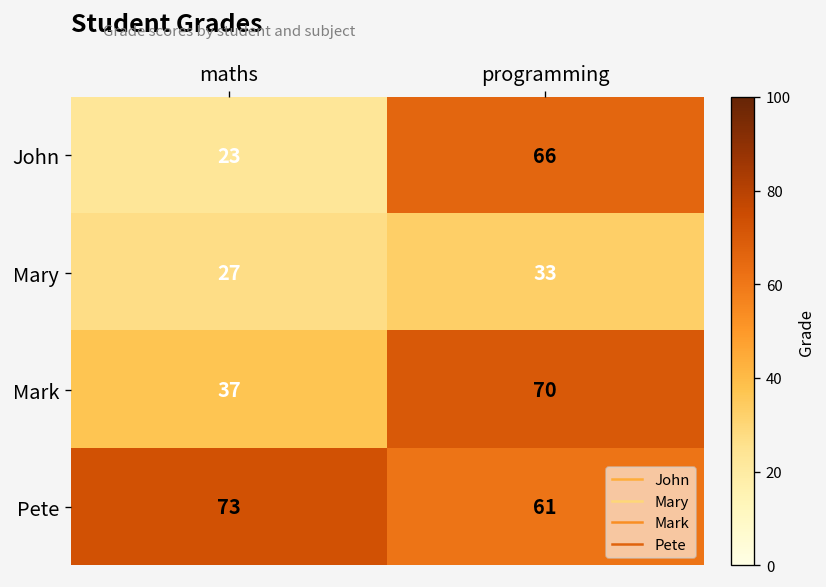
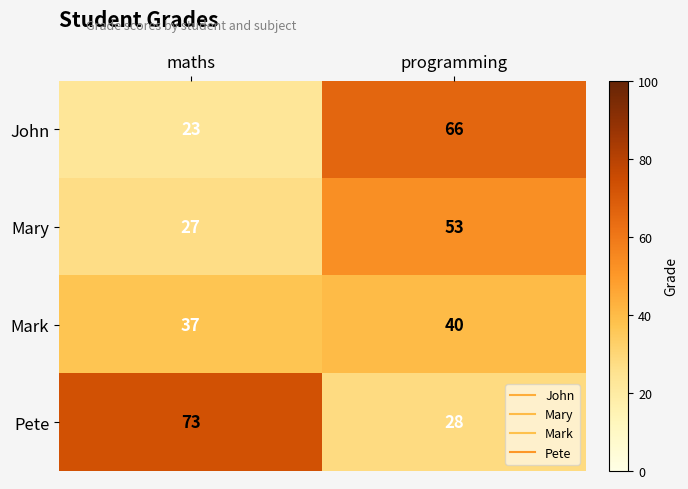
Mary, programming: 33 -> 53
Mark, programming: 70 -> 40
Pete, programming: 61 -> 28
